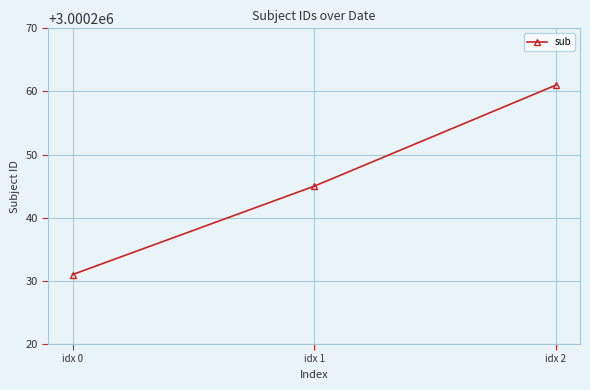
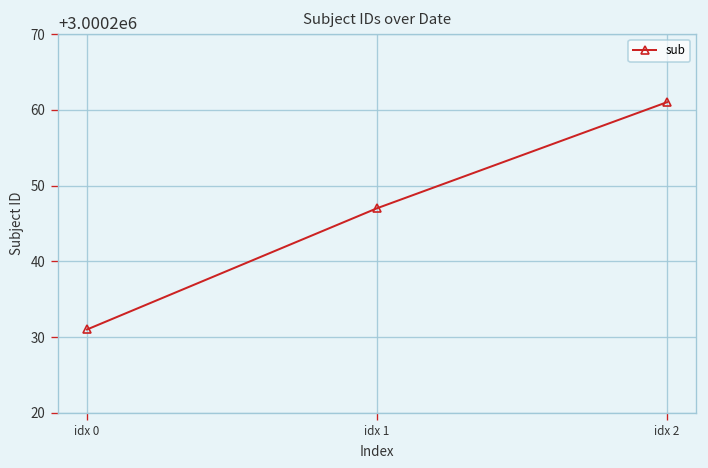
idx 1: 3000245 -> 3000247
